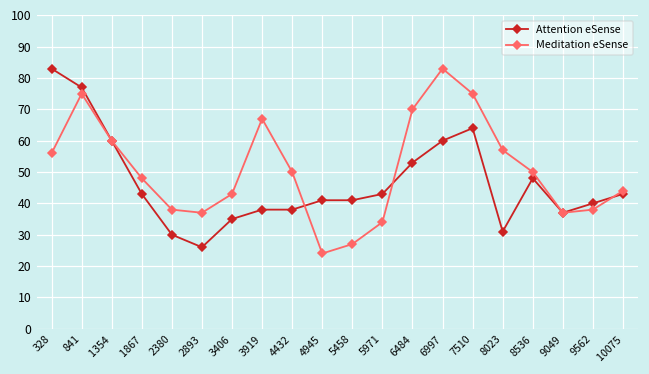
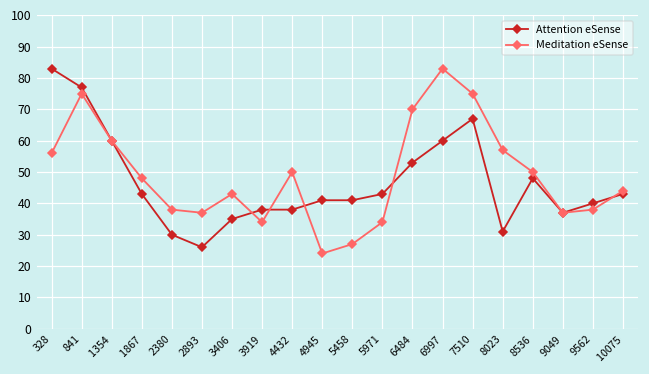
Meditation eSense, 3919: 67 -> 34
Attention eSense, 7510: 64 -> 67
